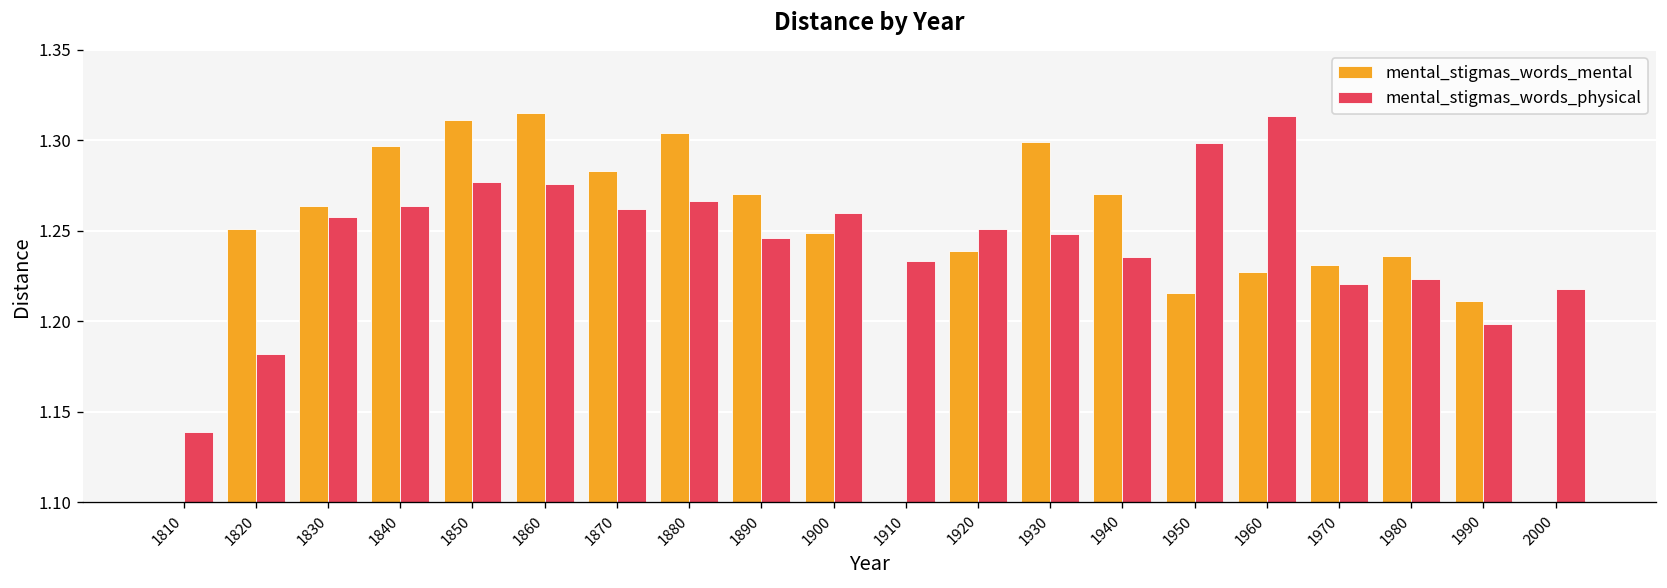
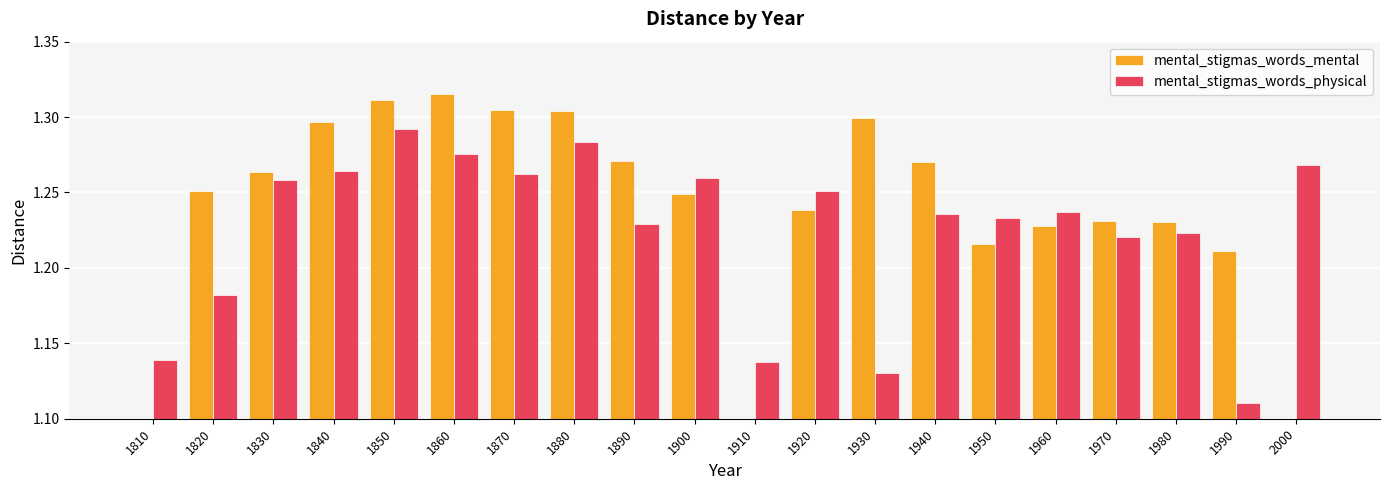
mental_stigmas_words_physical, 1850: 1.277 -> 1.292
mental_stigmas_words_mental, 1870: 1.283 -> 1.305
mental_stigmas_words_physical, 1880: 1.267 -> 1.284
mental_stigmas_words_physical, 1890: 1.246 -> 1.229
mental_stigmas_words_physical, 1910: 1.233 -> 1.138
mental_stigmas_words_physical, 1930: 1.248 -> 1.130
mental_stigmas_words_physical, 1950: 1.299 -> 1.233
mental_stigmas_words_physical, 1960: 1.314 -> 1.237
mental_stigmas_words_mental, 1980: 1.236 -> 1.230
mental_stigmas_words_physical, 1990: 1.199 -> 1.110
mental_stigmas_words_physical, 2000: 1.218 -> 1.268
